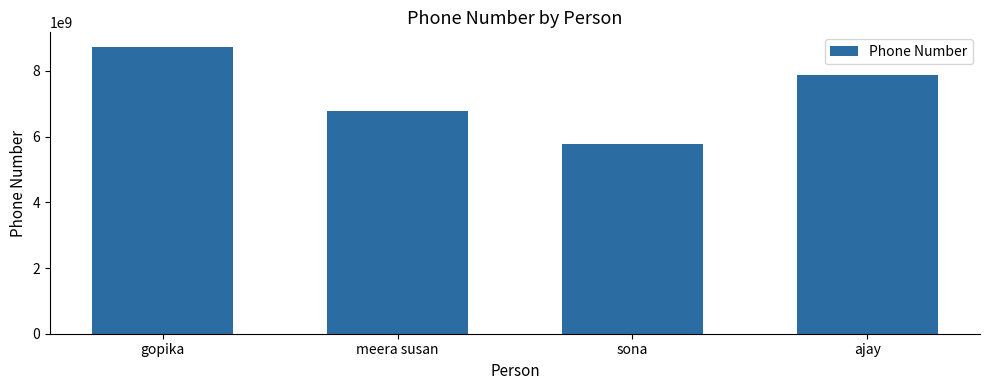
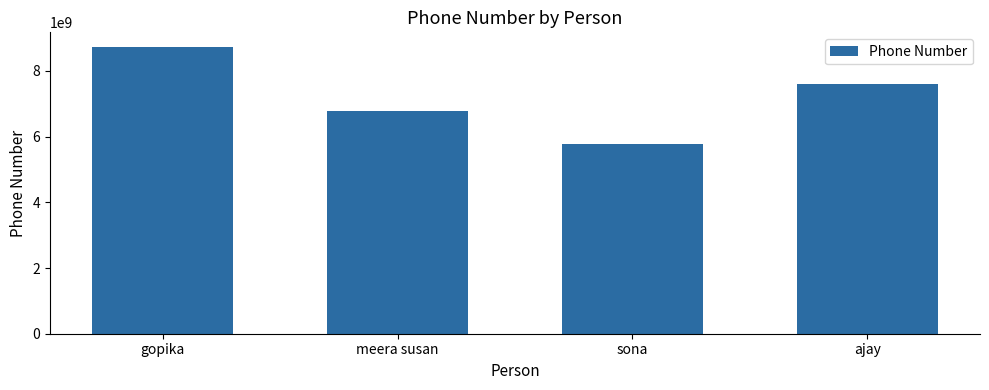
ajay: 7900000000 -> 7600000000
